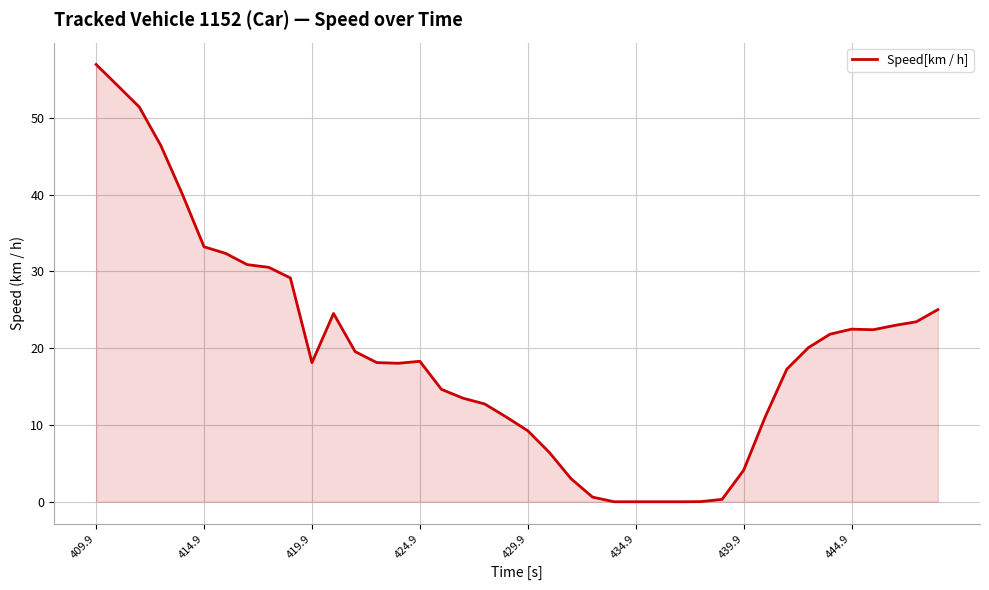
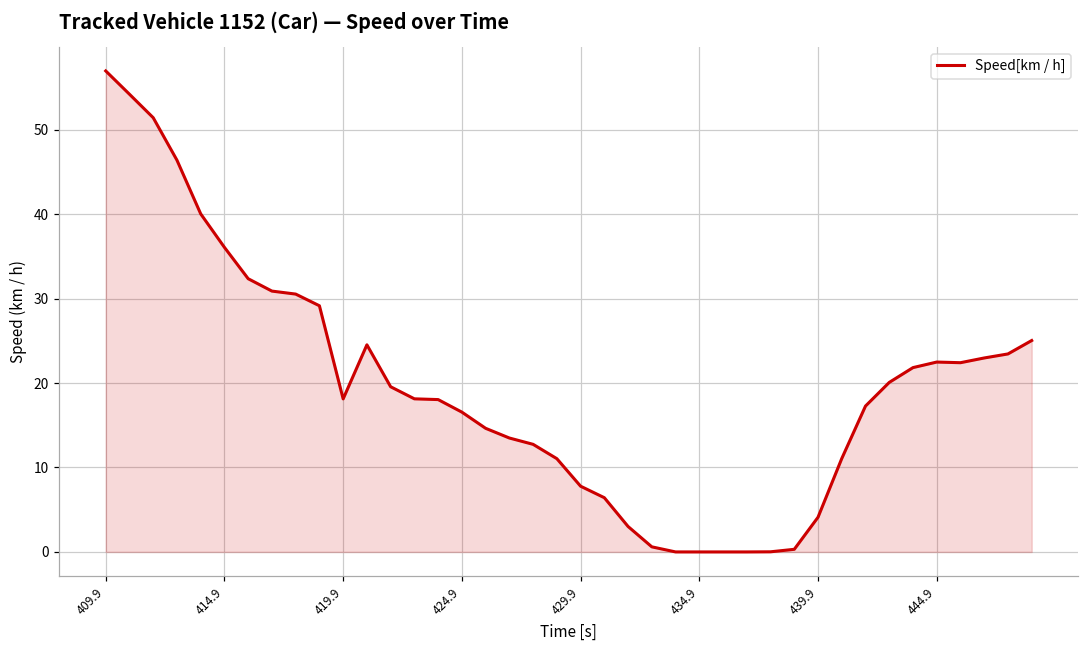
414.9: 33 -> 36
424.9: 18 -> 17
429.9: 9 -> 8
